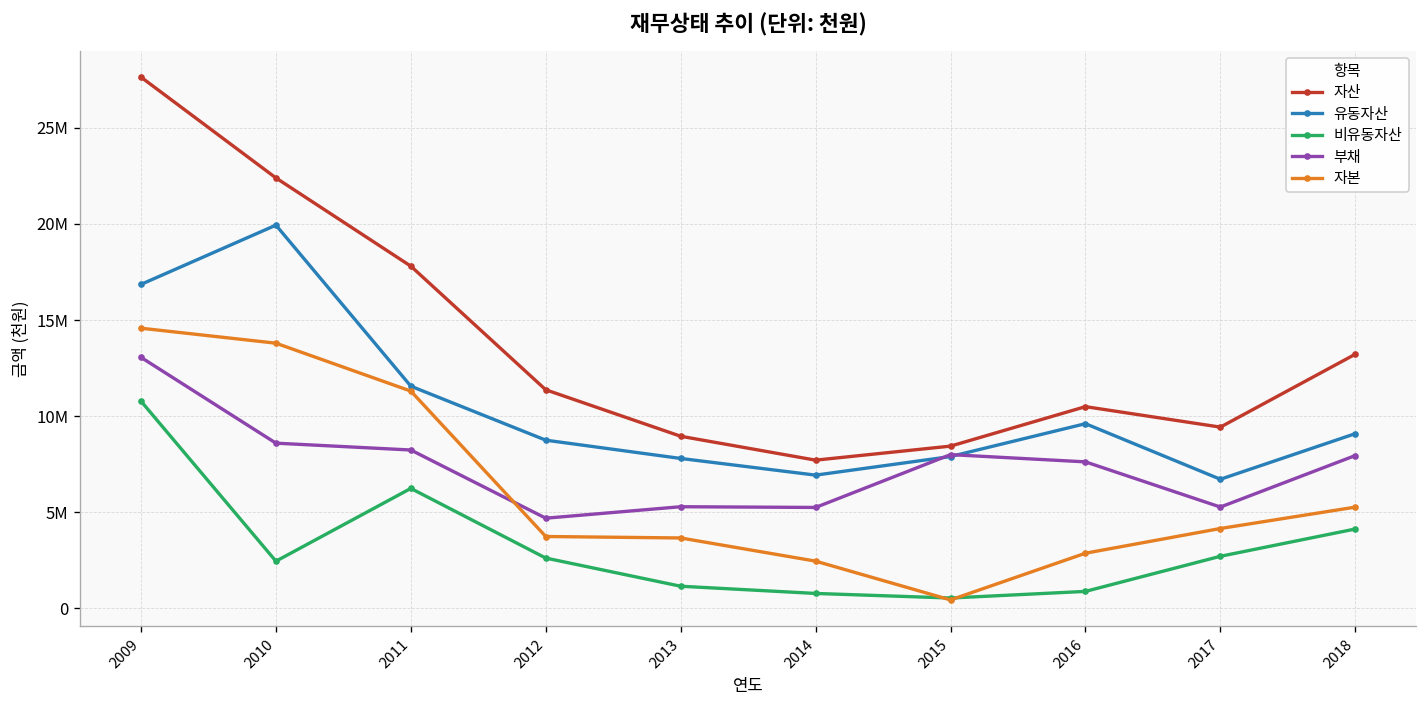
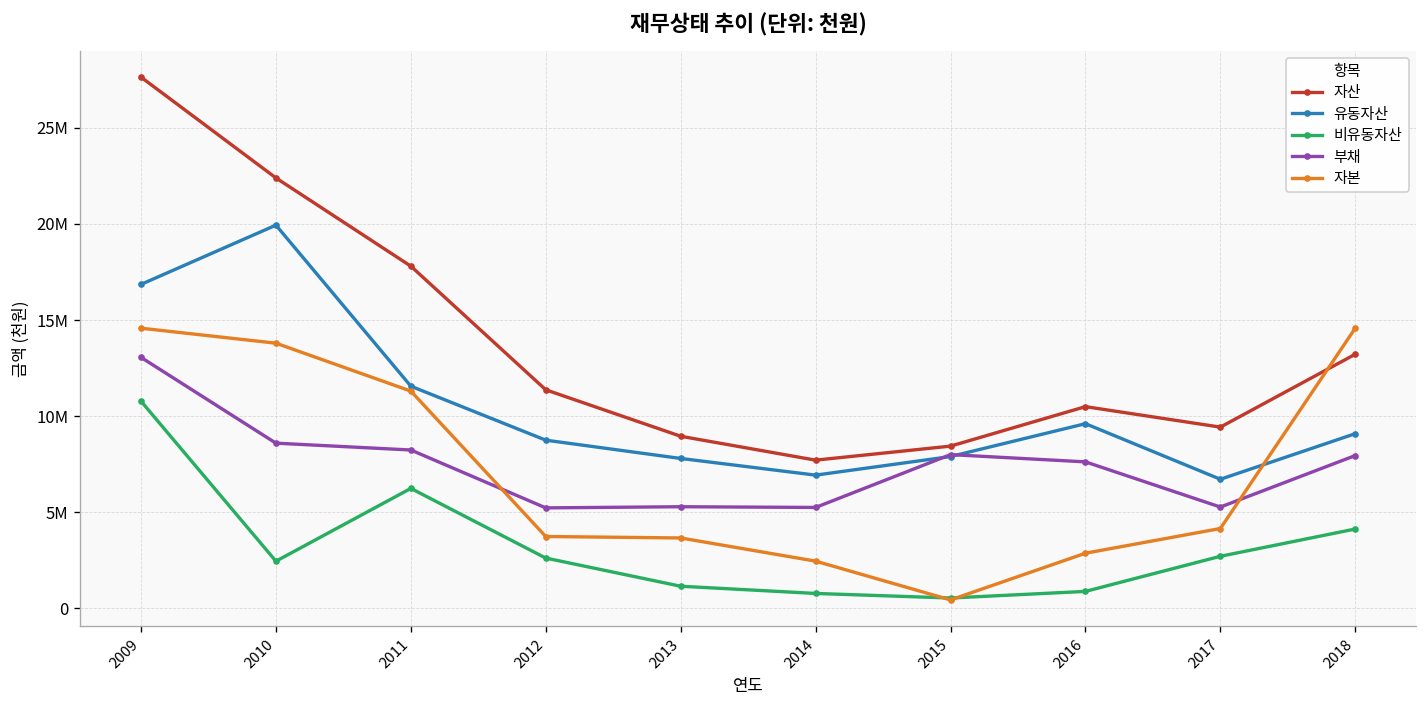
부채, 2012: 4700000 -> 5200000
자본, 2018: 5300000 -> 14600000
